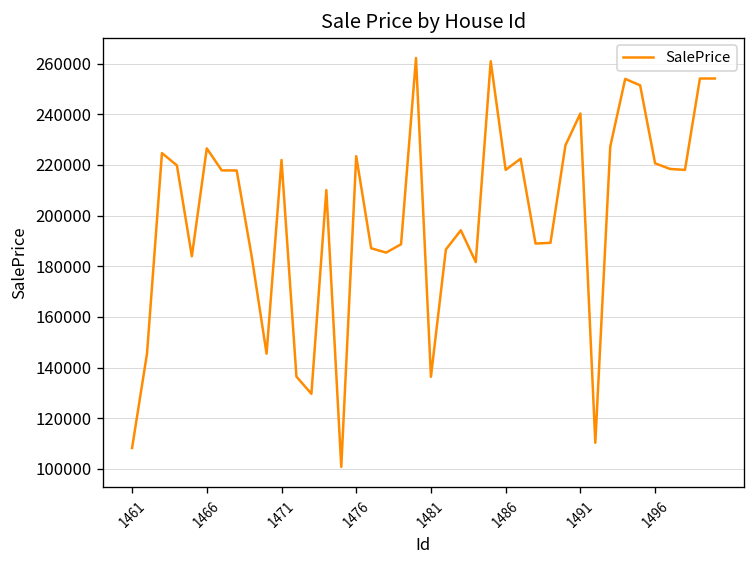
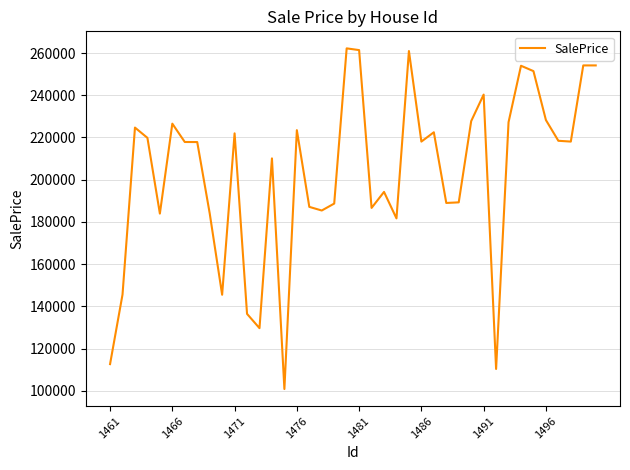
1461: 108000 -> 113000
1481: 136000 -> 261000
1496: 221000 -> 228000
